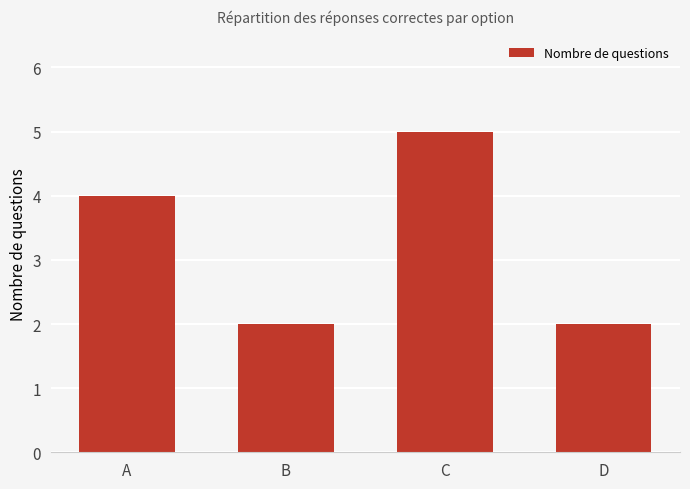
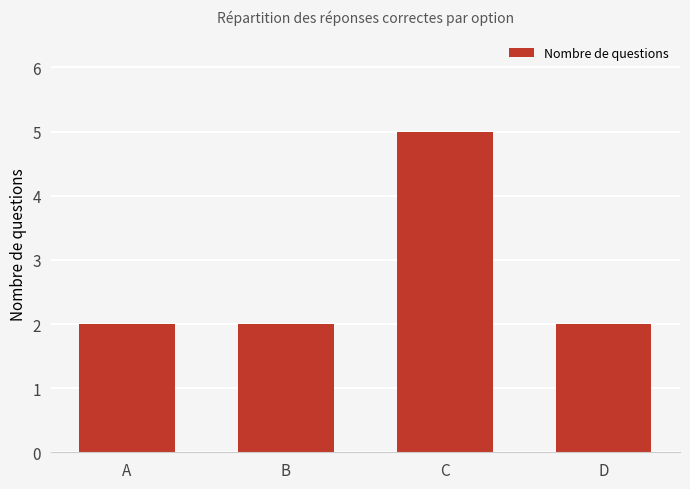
A: 4 -> 2
